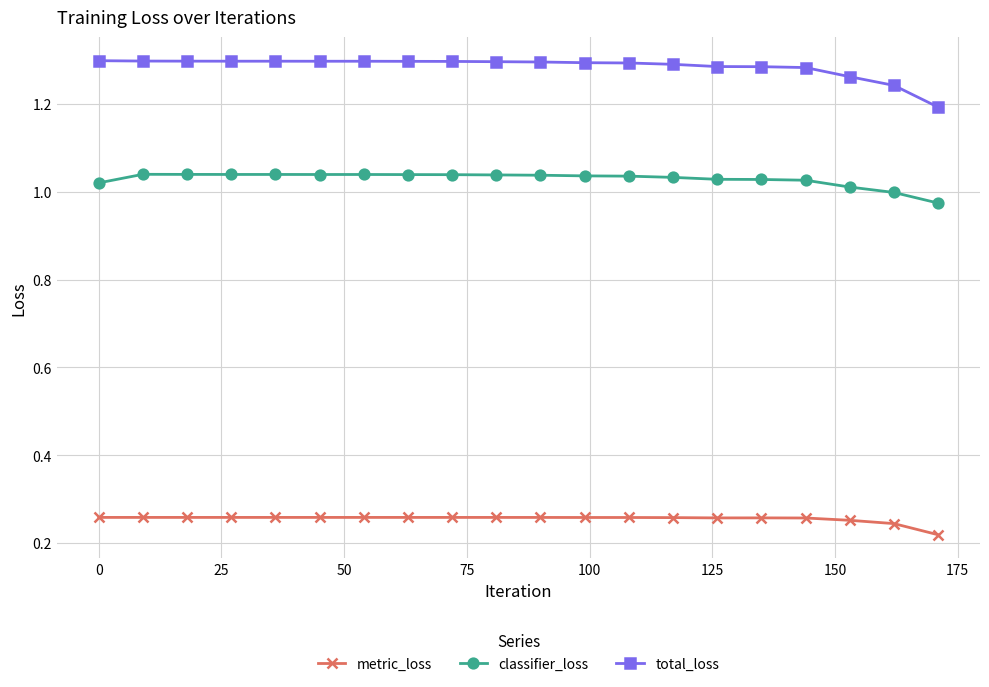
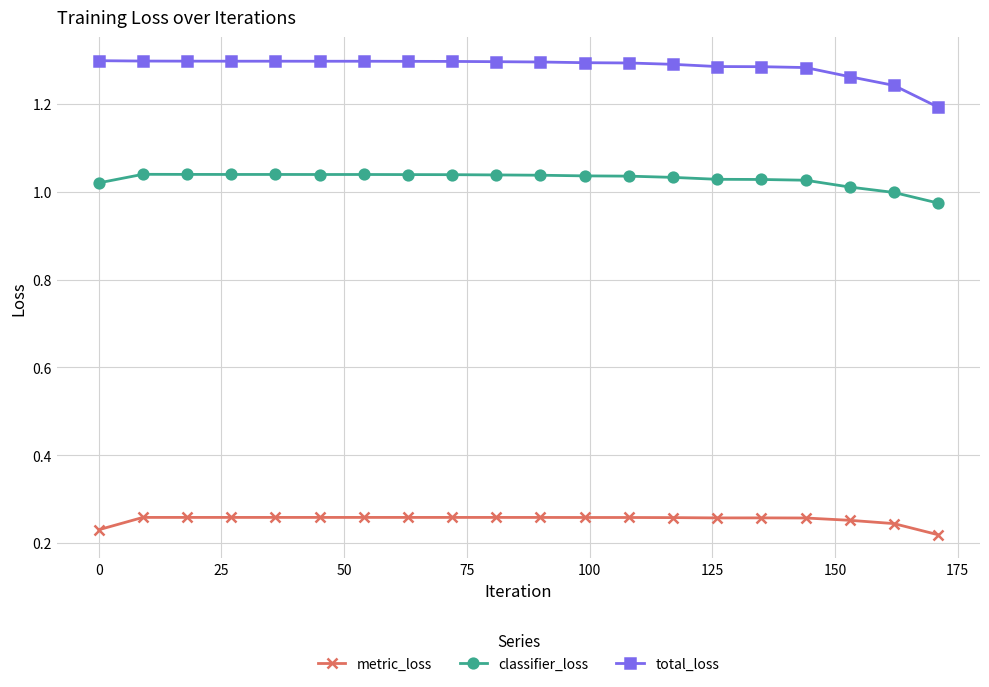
metric_loss, 0: 0.26 -> 0.23
